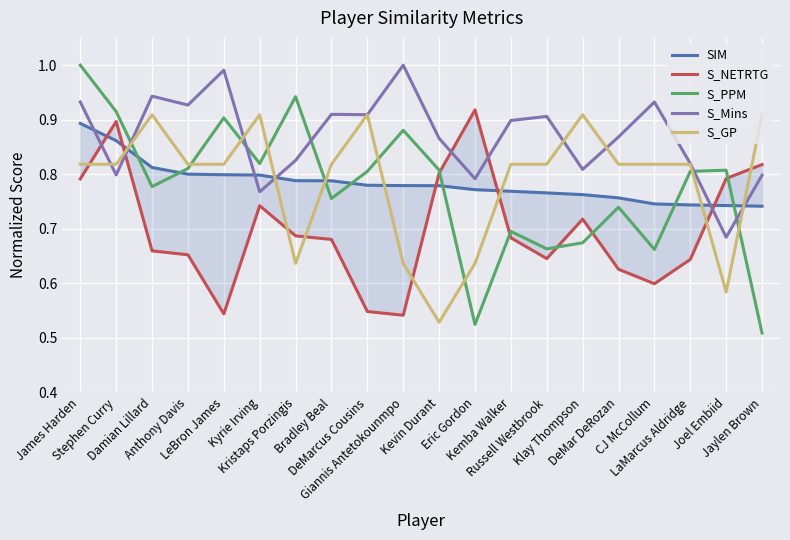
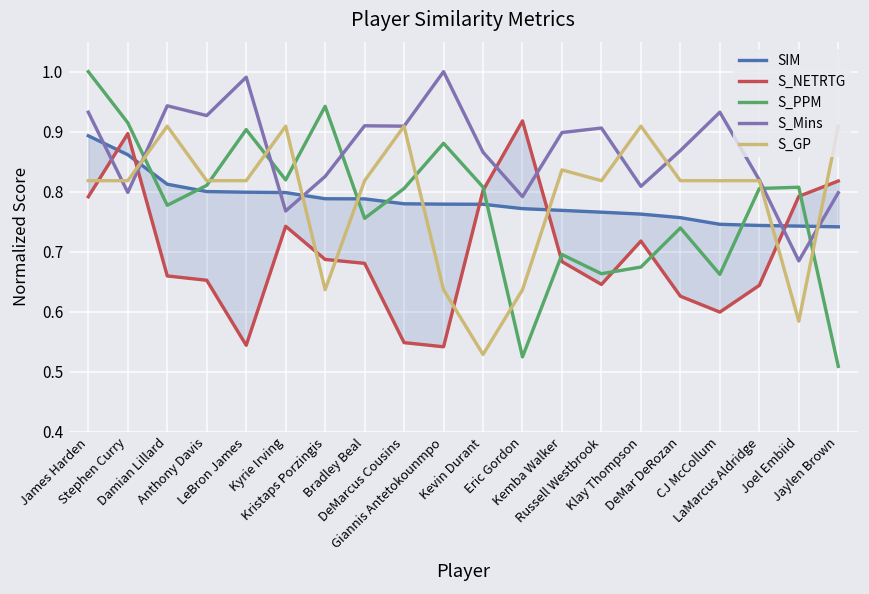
S_GP, Kemba Walker: 0.82 -> 0.84
